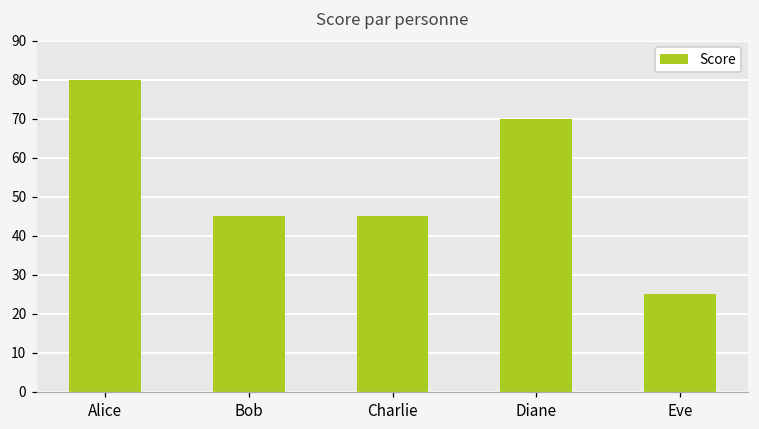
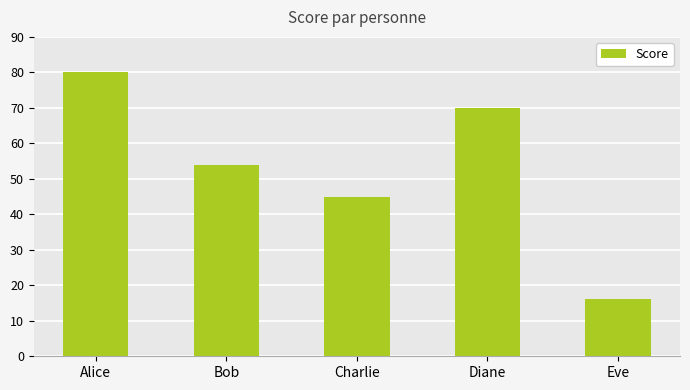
Bob: 45 -> 54
Eve: 25 -> 16
